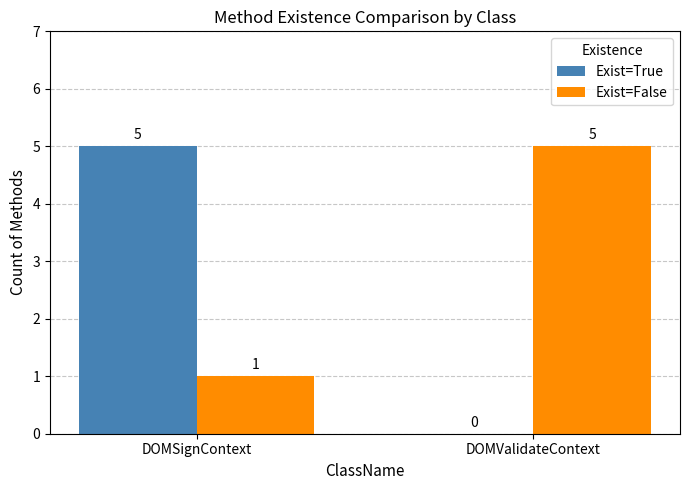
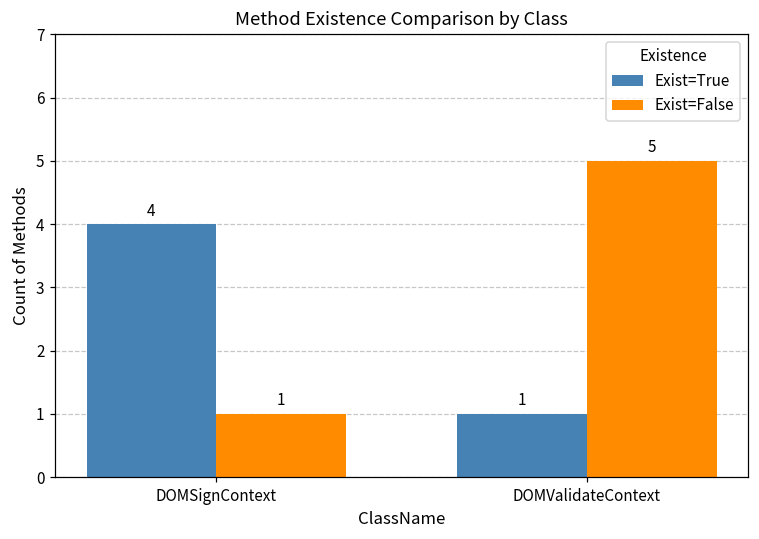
Exist=True, DOMSignContext: 5 -> 4
Exist=True, DOMValidateContext: 0 -> 1
